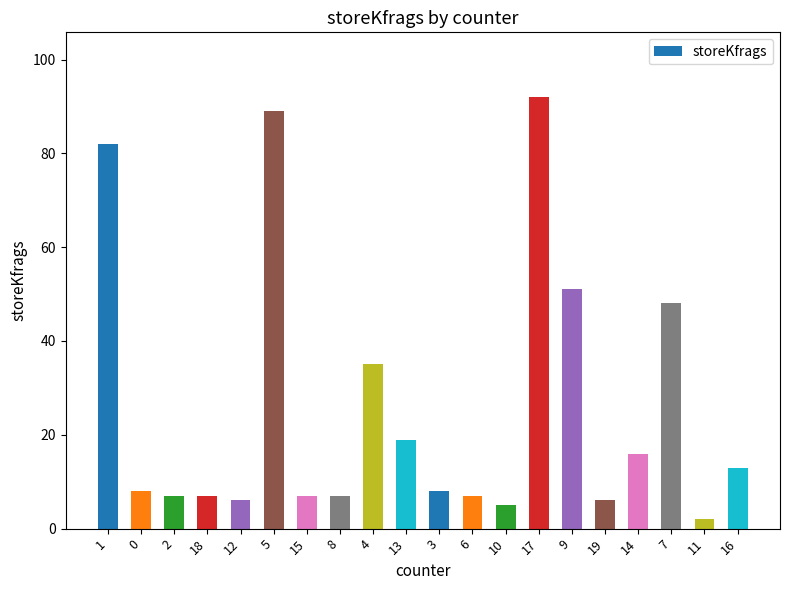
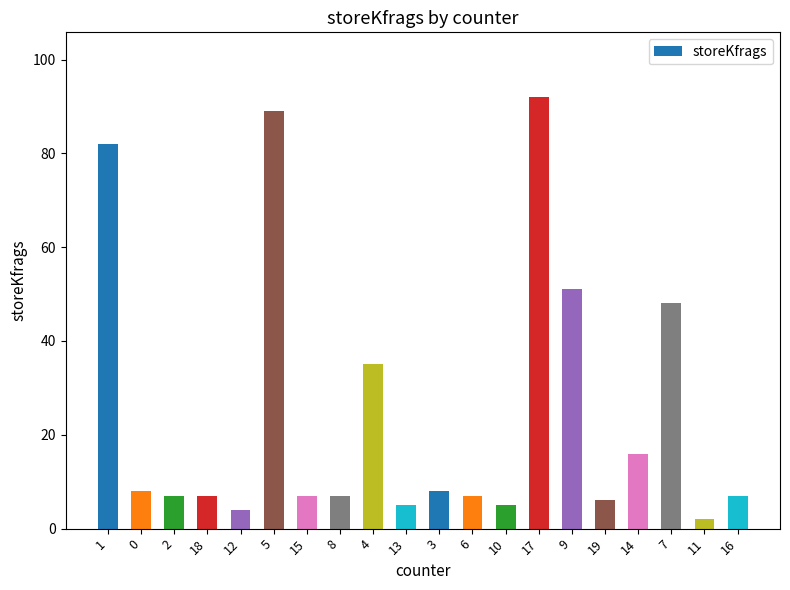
12: 6 -> 4
13: 19 -> 5
16: 13 -> 7
